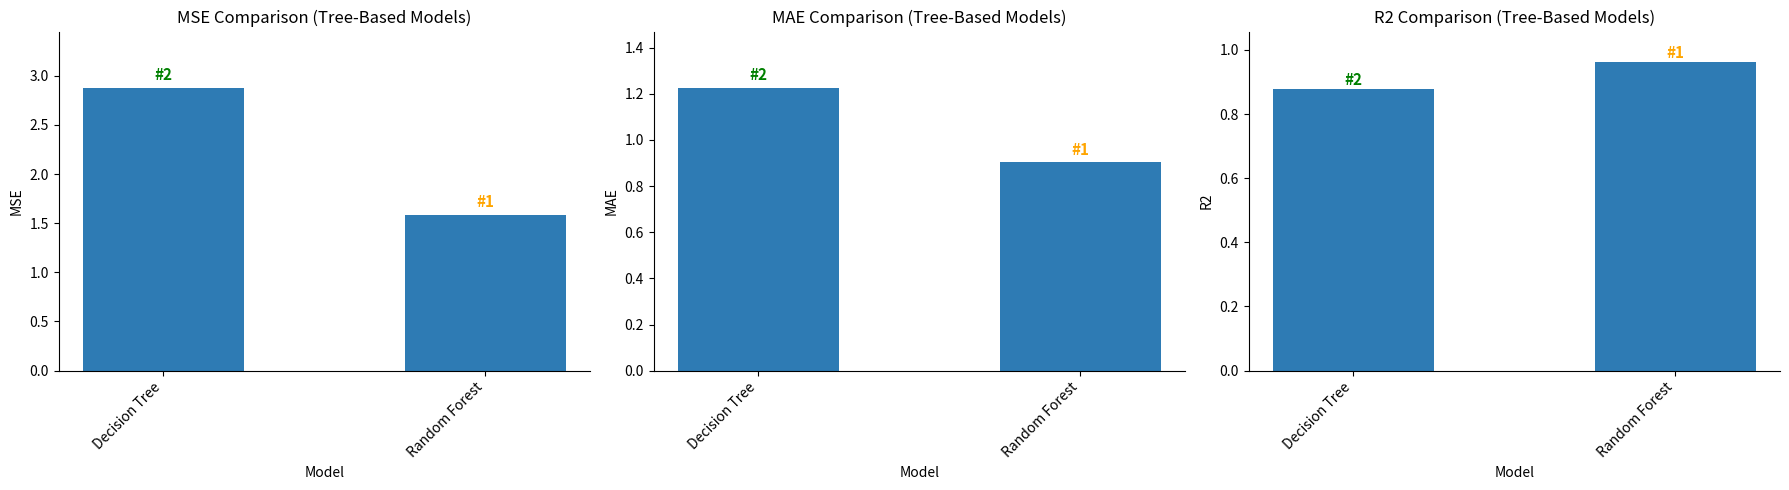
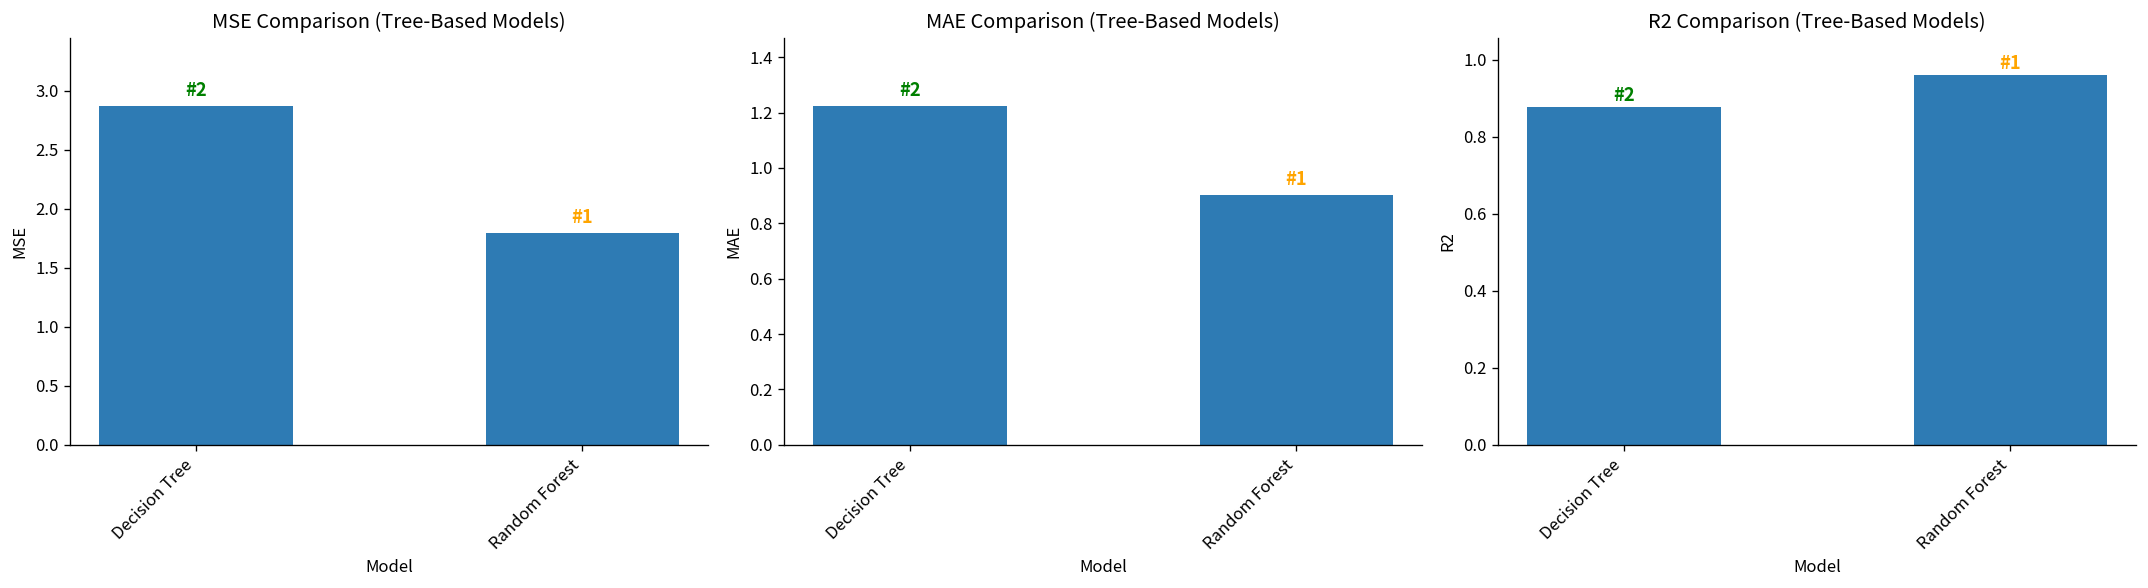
MSE Comparison (Tree-Based Models), Random Forest: 1.6 -> 1.8
